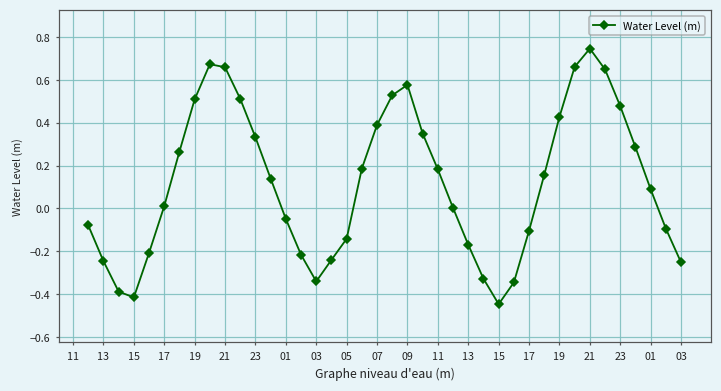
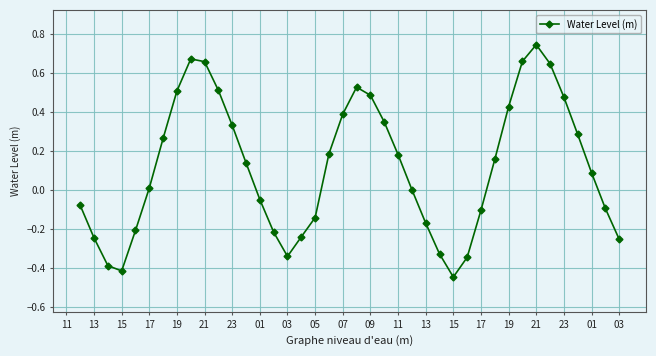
09: 0.58 -> 0.49
